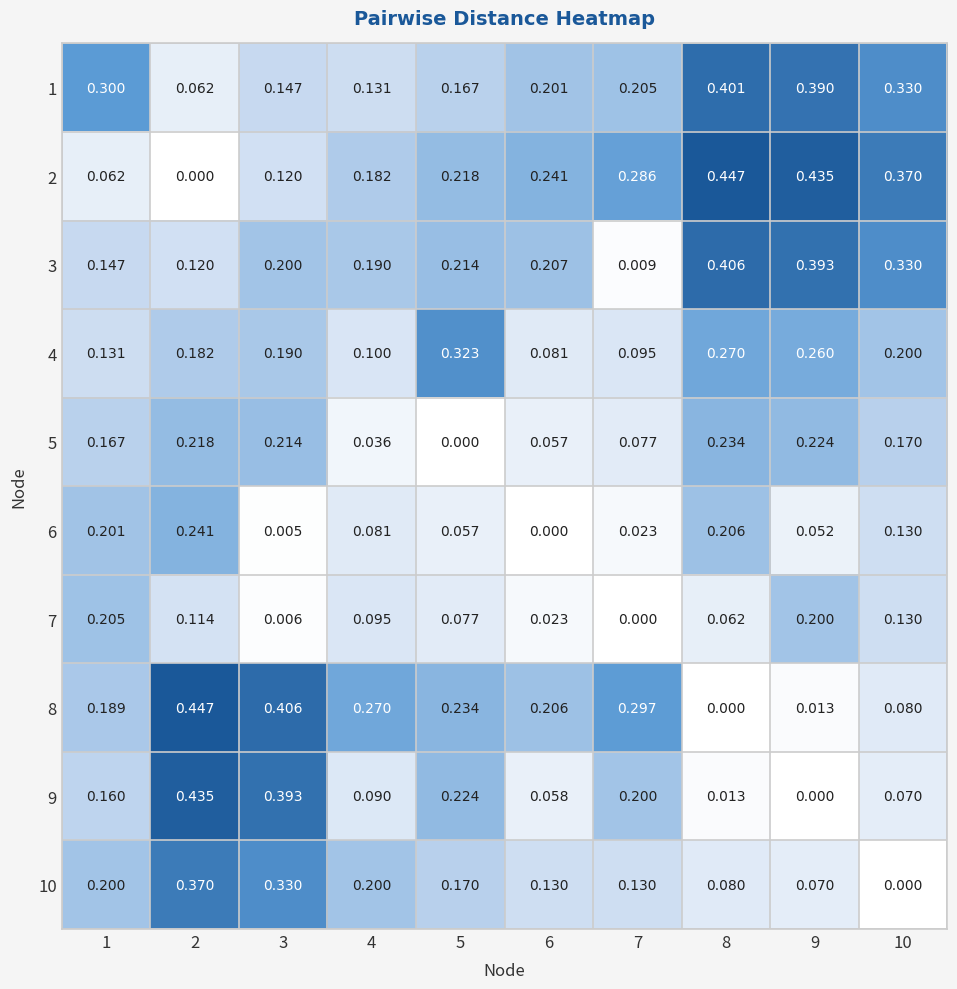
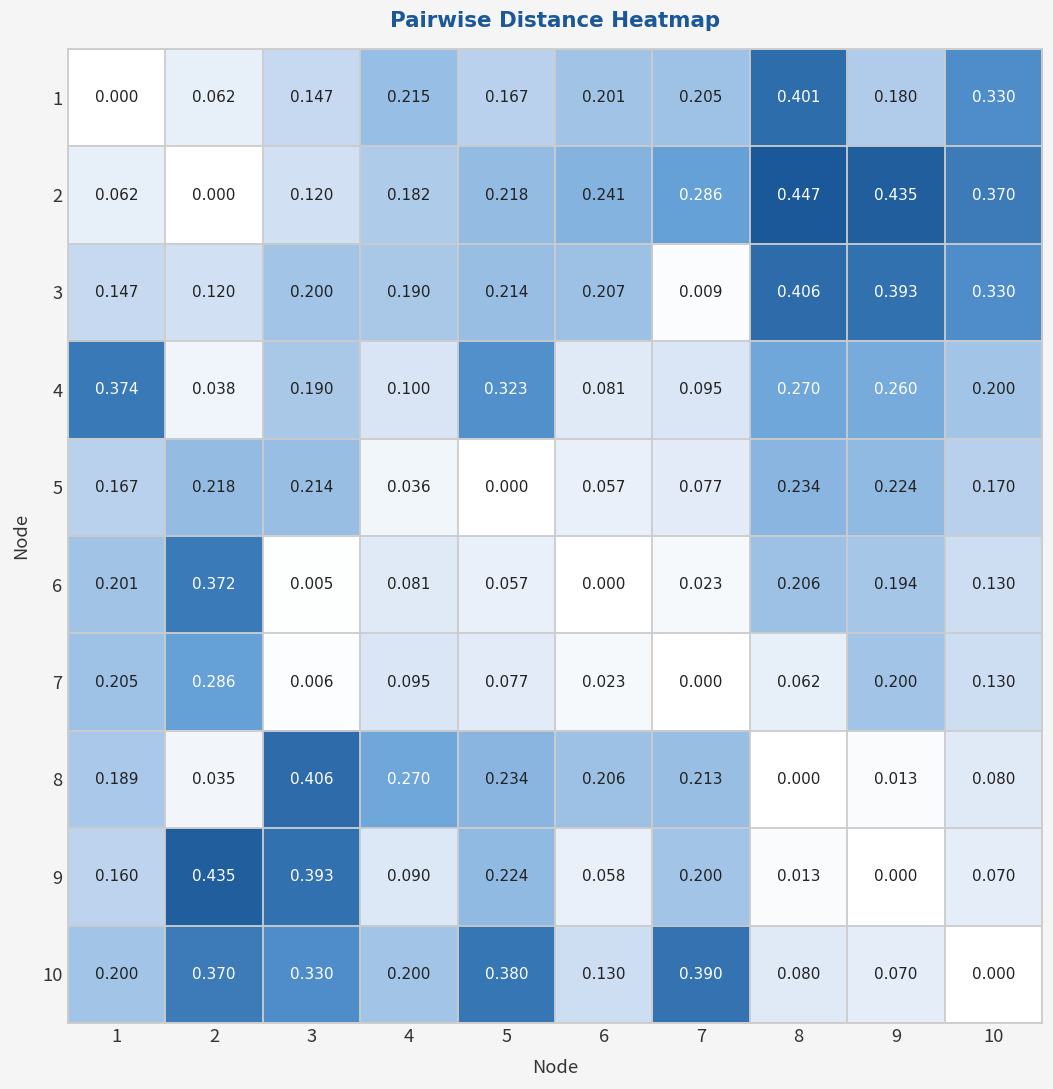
1, 1: 0.300 -> 0.000
1, 4: 0.131 -> 0.215
1, 9: 0.390 -> 0.180
4, 1: 0.131 -> 0.374
4, 2: 0.182 -> 0.038
6, 2: 0.241 -> 0.372
6, 9: 0.052 -> 0.194
7, 2: 0.114 -> 0.286
8, 2: 0.447 -> 0.035
8, 7: 0.297 -> 0.213
10, 5: 0.170 -> 0.380
10, 7: 0.130 -> 0.390
